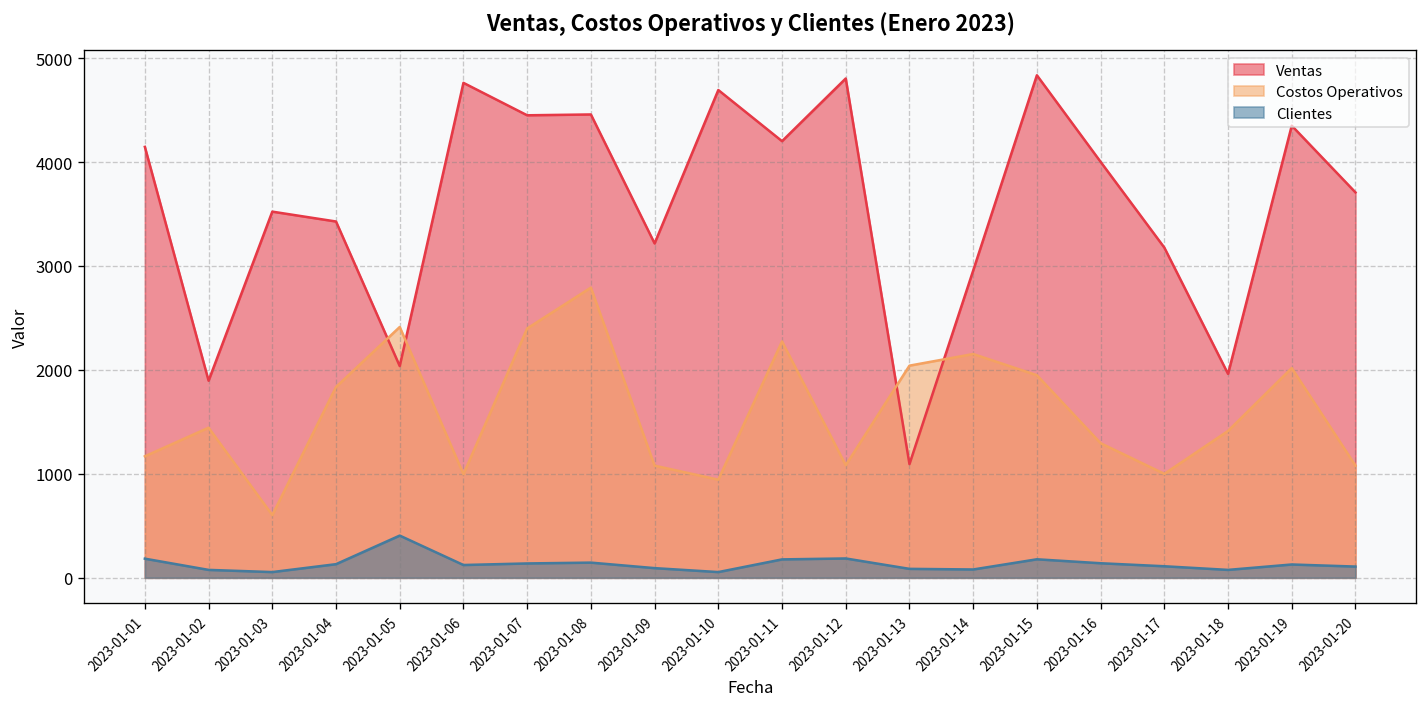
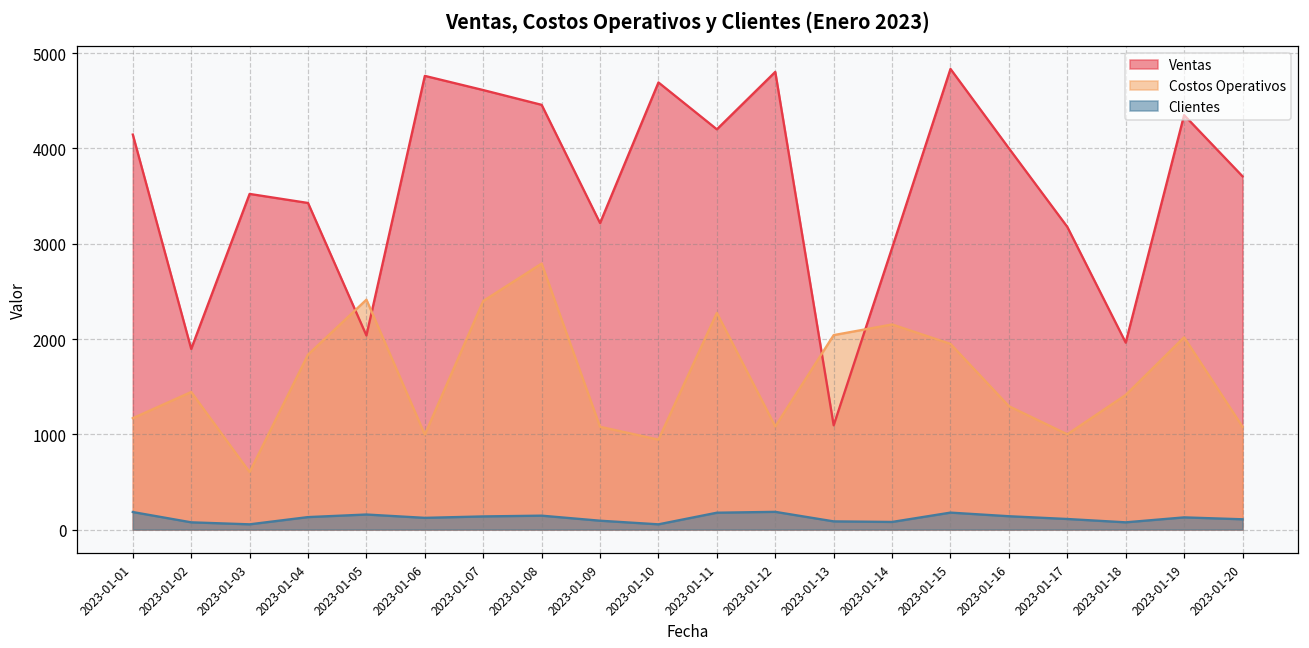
Clientes, 2023-01-05: 400 -> 200
Ventas, 2023-01-07: 4500 -> 4600
